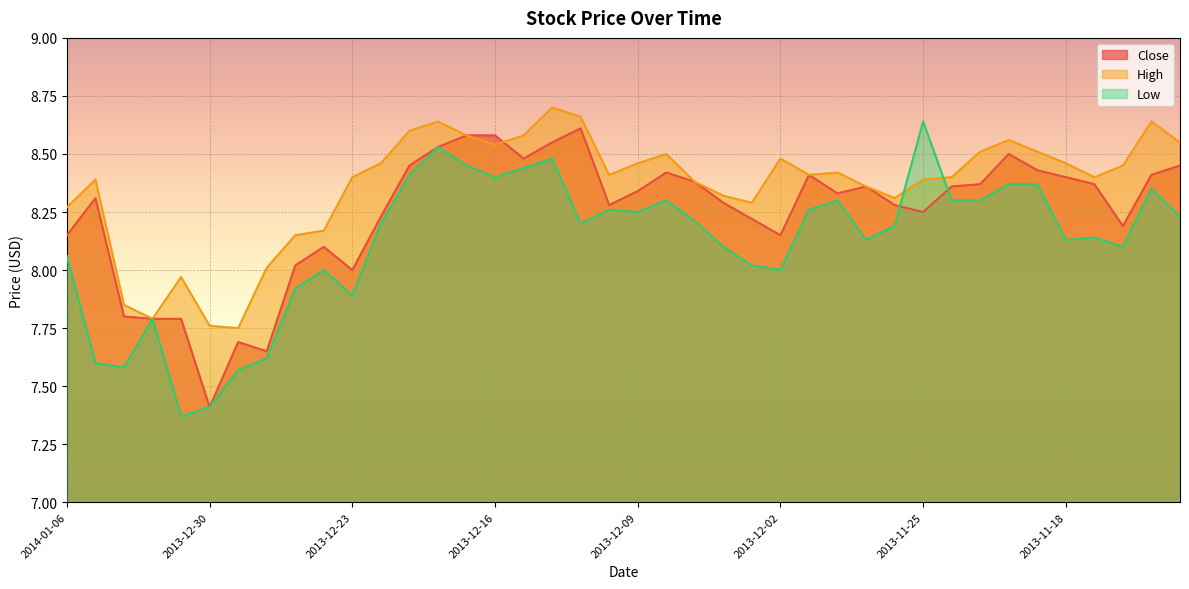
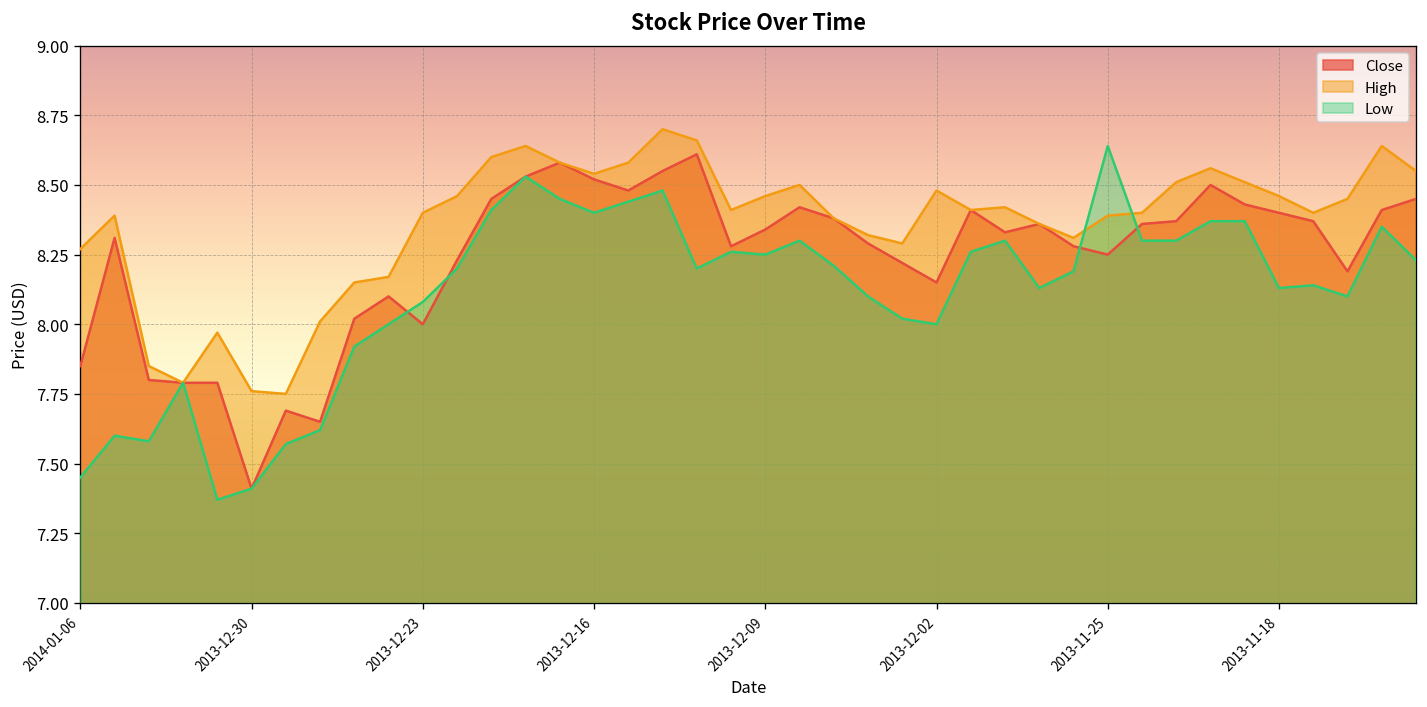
Close, 2014-01-06: 8.15 -> 7.85
Low, 2014-01-06: 8.06 -> 7.45
Low, 2013-12-23: 7.89 -> 8.08
Close, 2013-12-16: 8.58 -> 8.52
